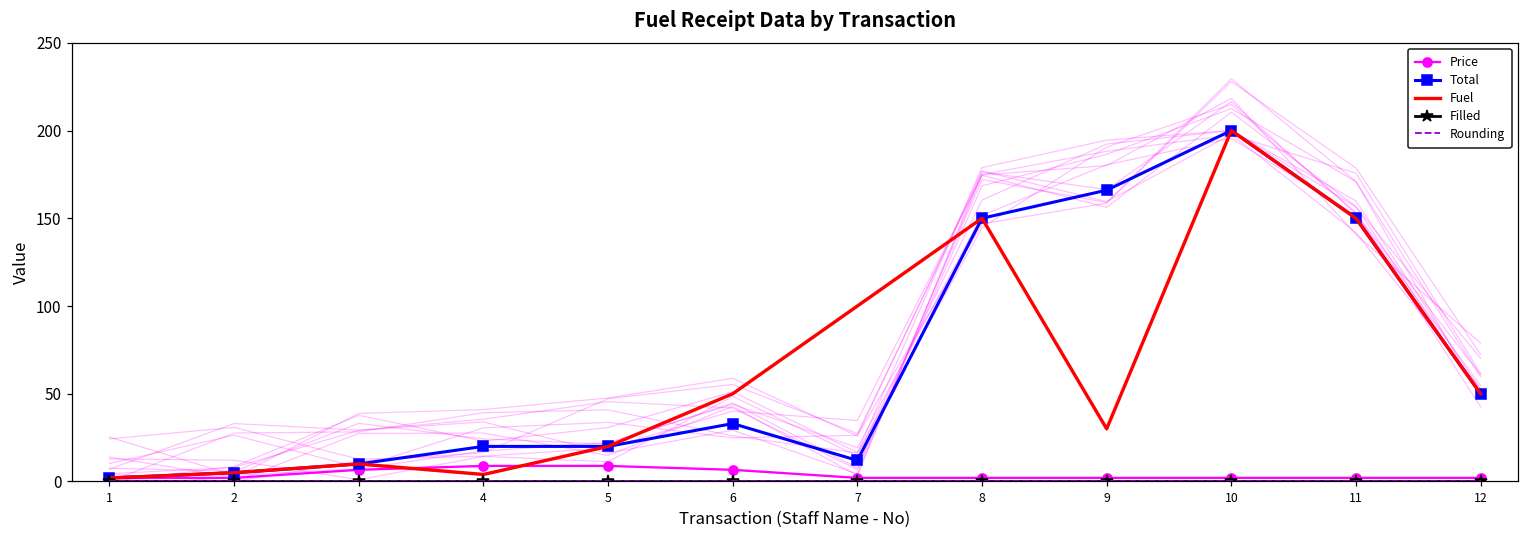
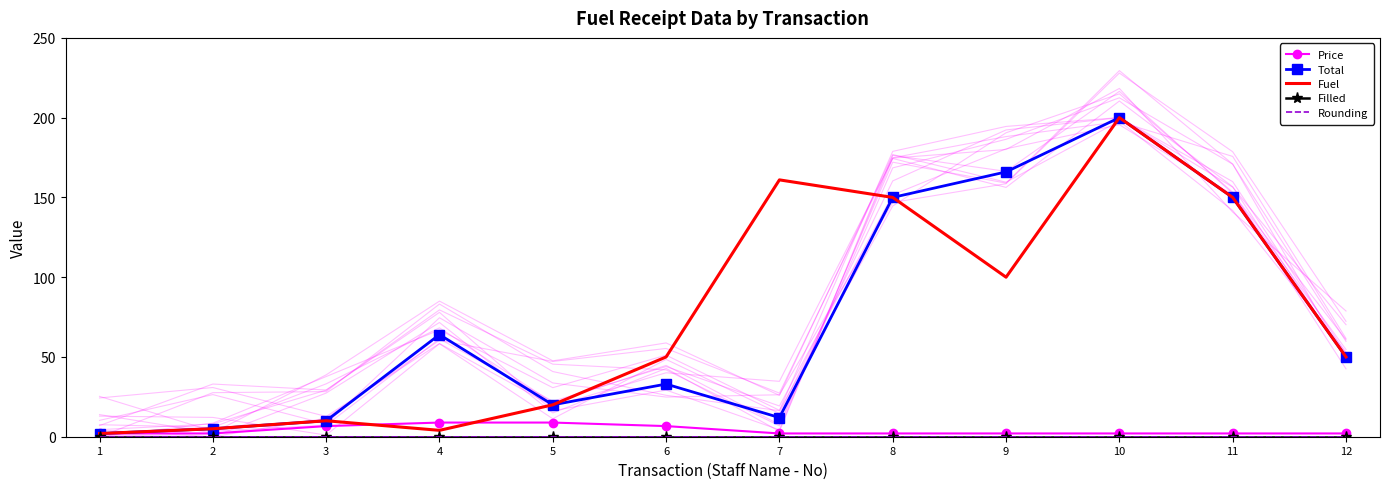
Total, 4: 20 -> 64
Fuel, 7: 100 -> 161
Fuel, 9: 30 -> 100
